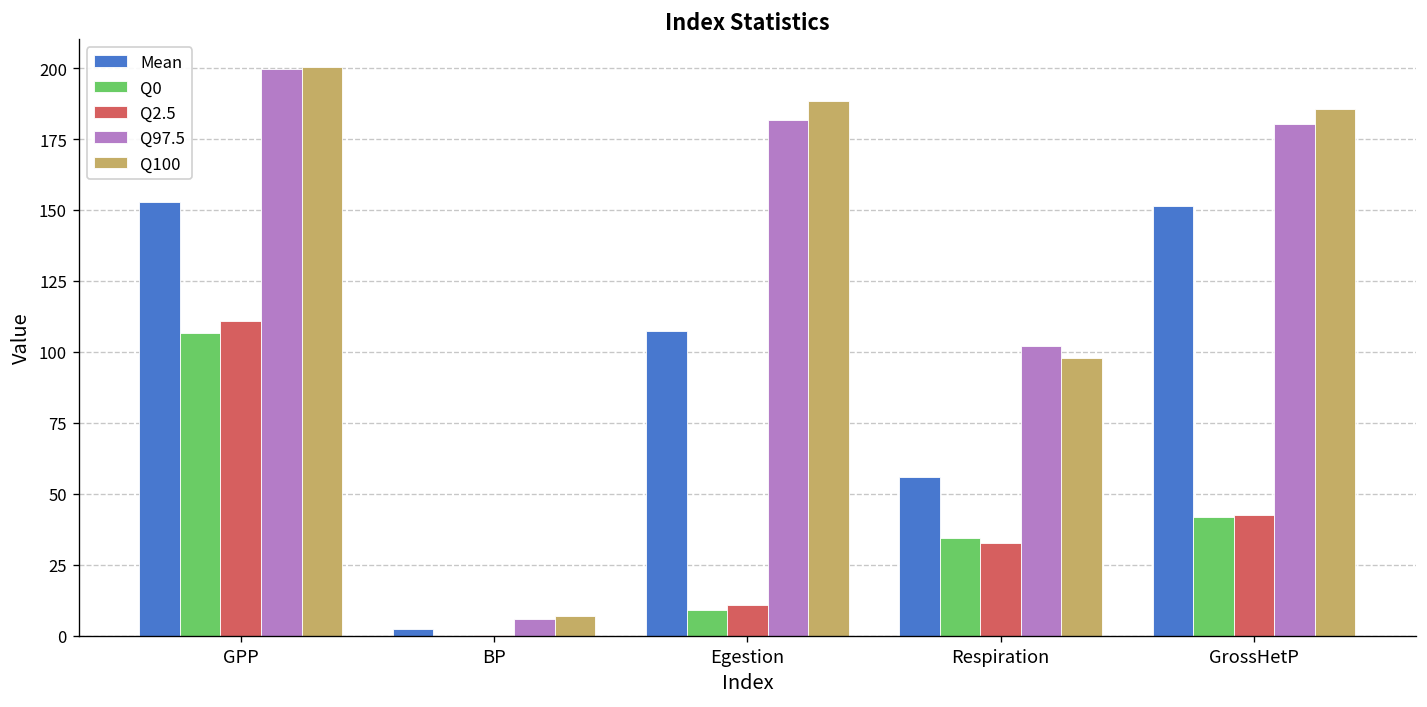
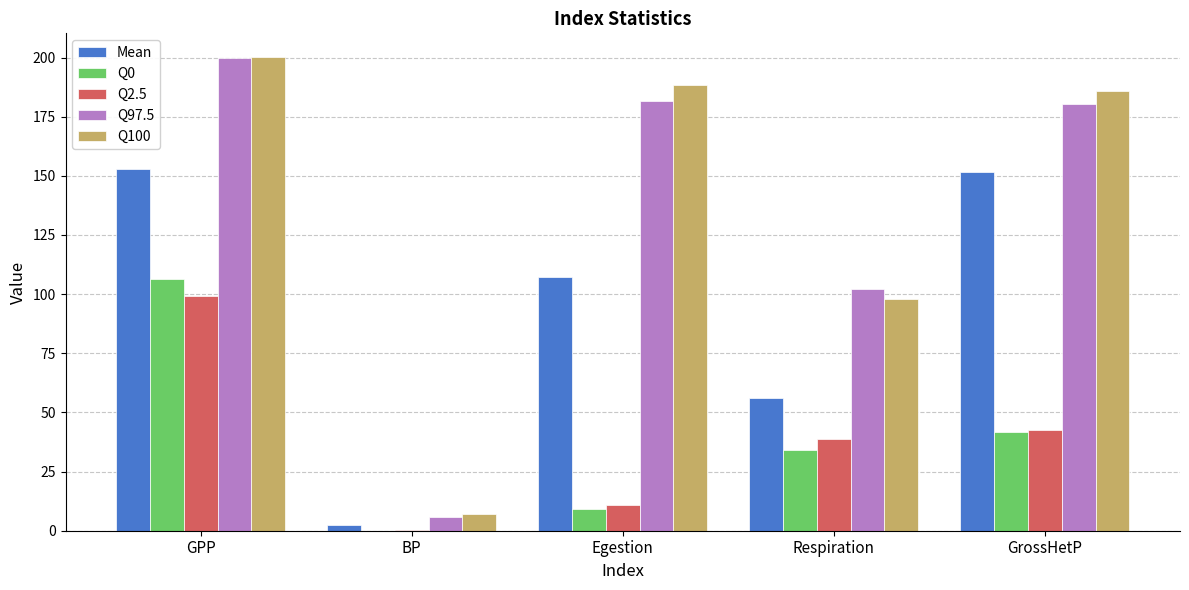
Q2.5, GPP: 111 -> 99
Q2.5, Respiration: 33 -> 39
